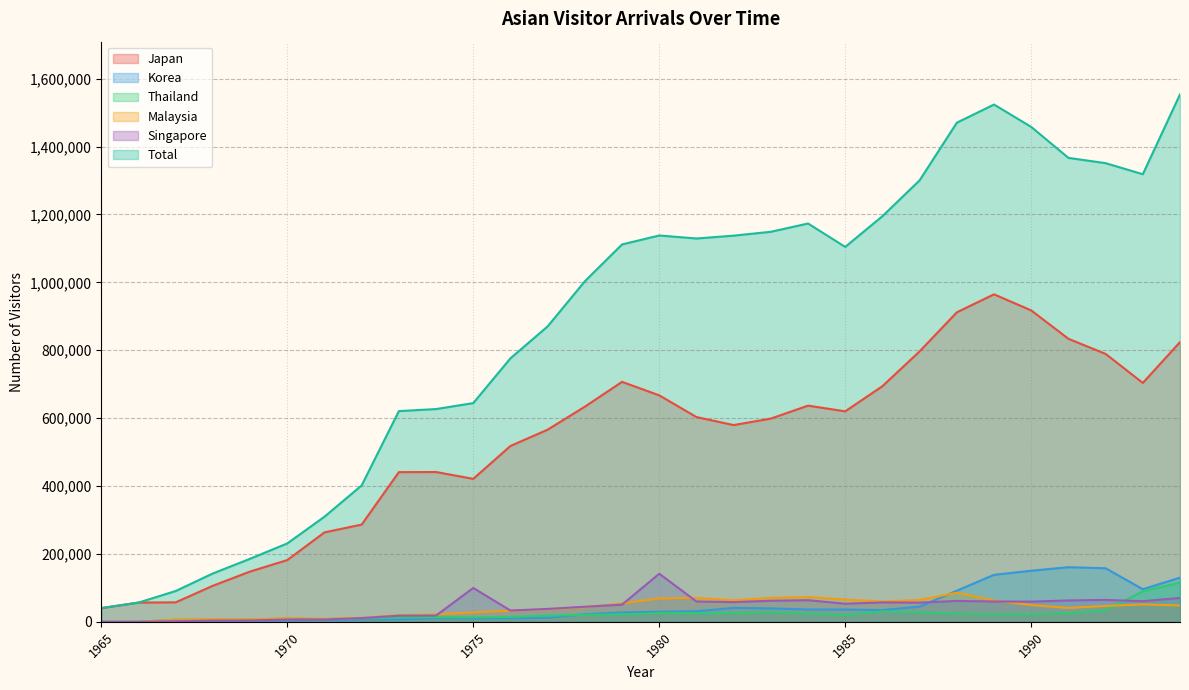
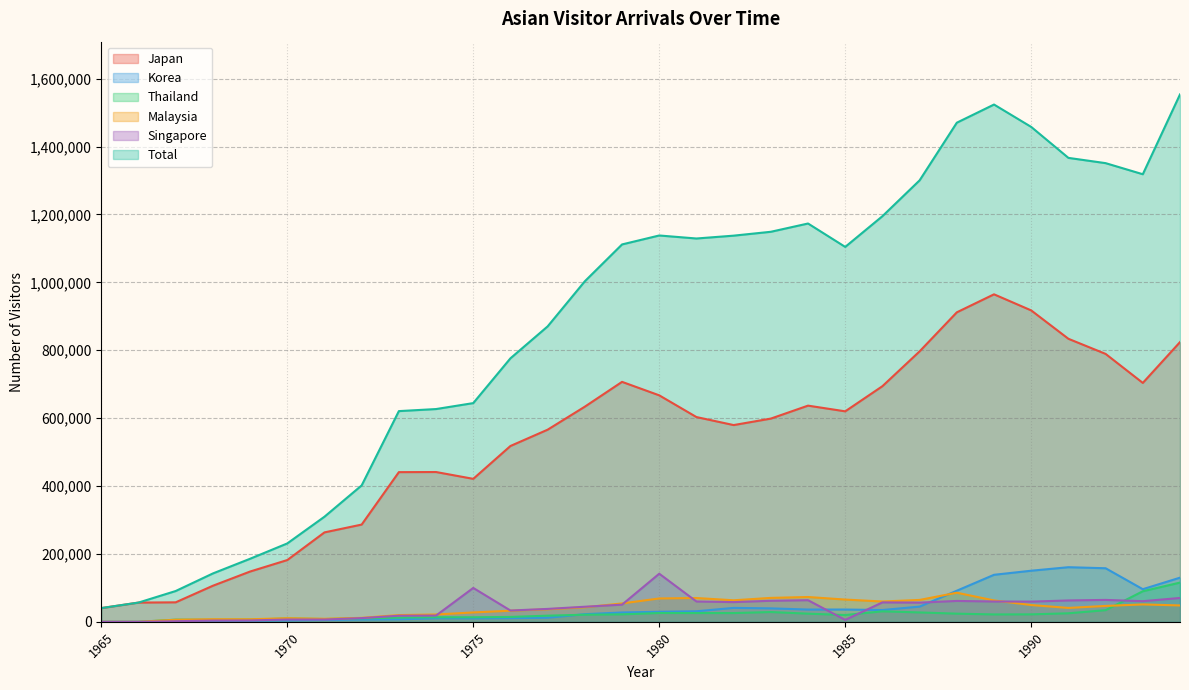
Singapore, 1985: 50,000 -> 10,000
